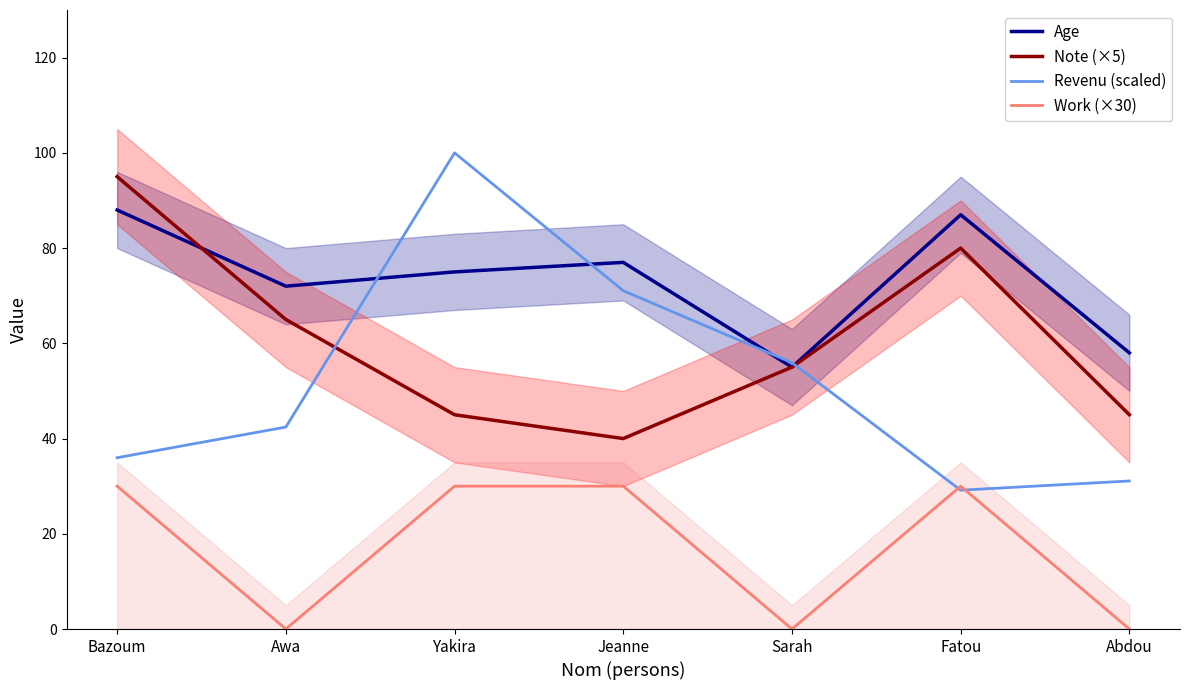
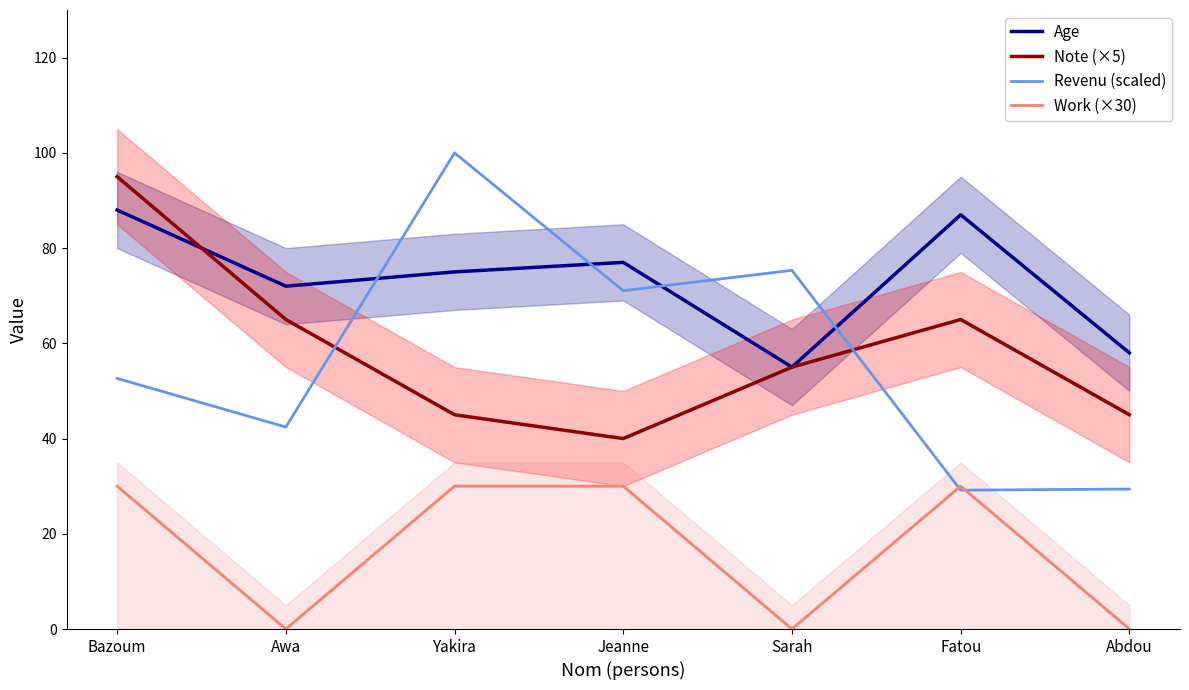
Revenu (scaled), Bazoum: 36 -> 53
Revenu (scaled), Sarah: 56 -> 75
Note (×5), Fatou: 80 -> 65
Revenu (scaled), Abdou: 31 -> 29
